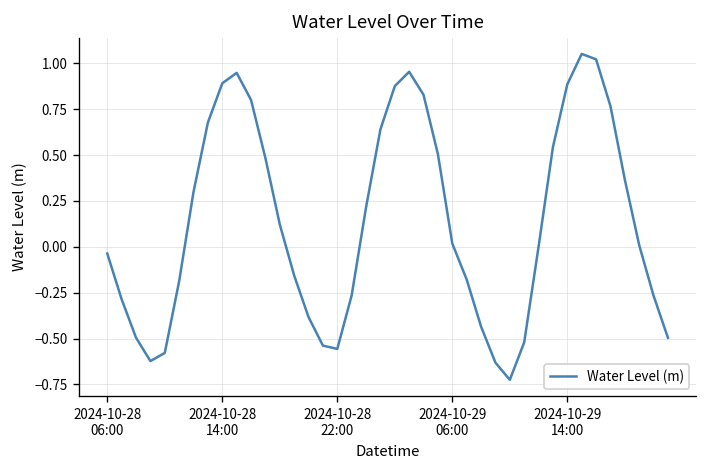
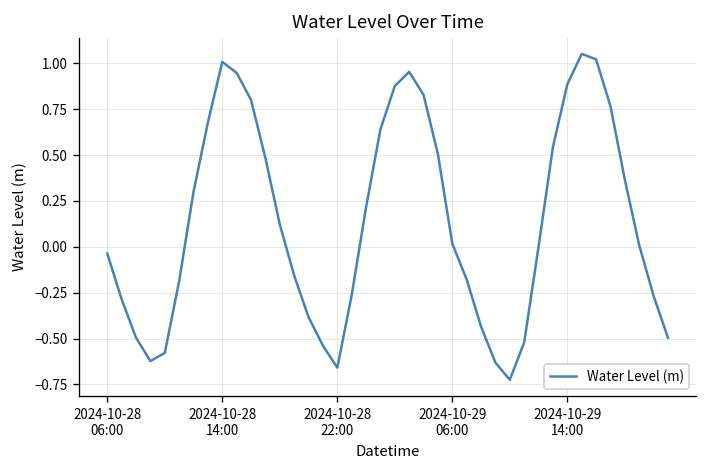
2024-10-28 14:00: 0.89 -> 1.01
2024-10-28 22:00: -0.56 -> -0.66
